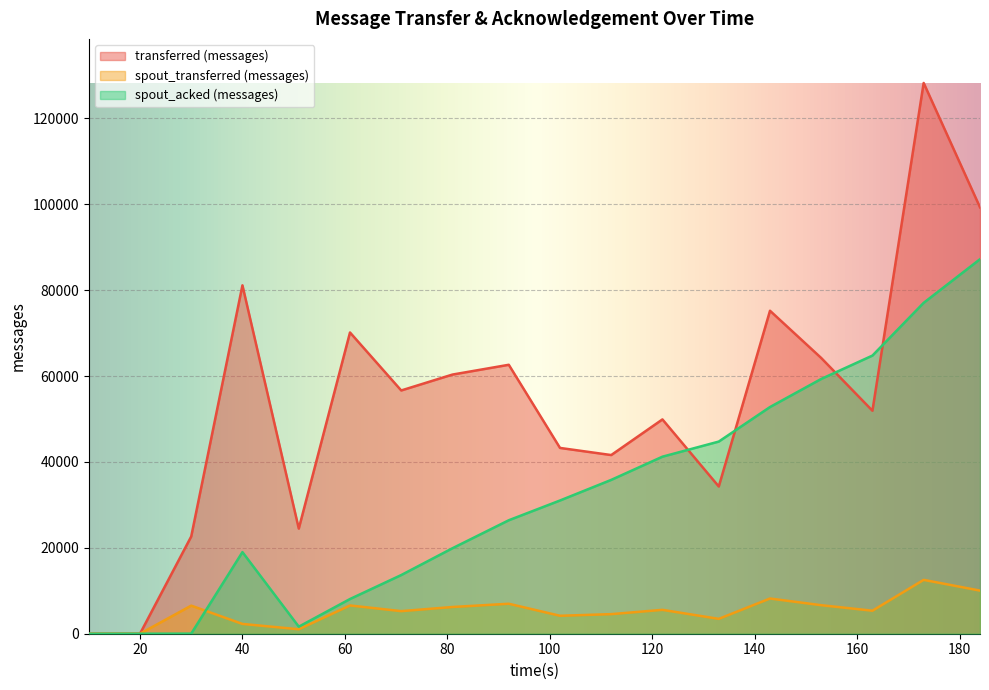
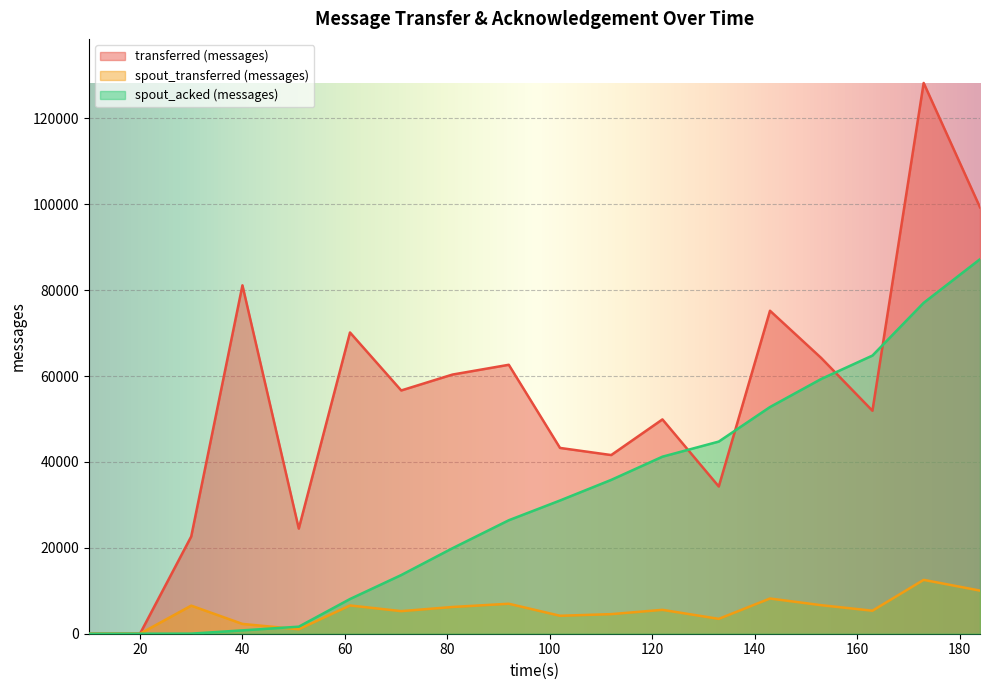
spout_acked (messages), 40: 19000 -> 1000
